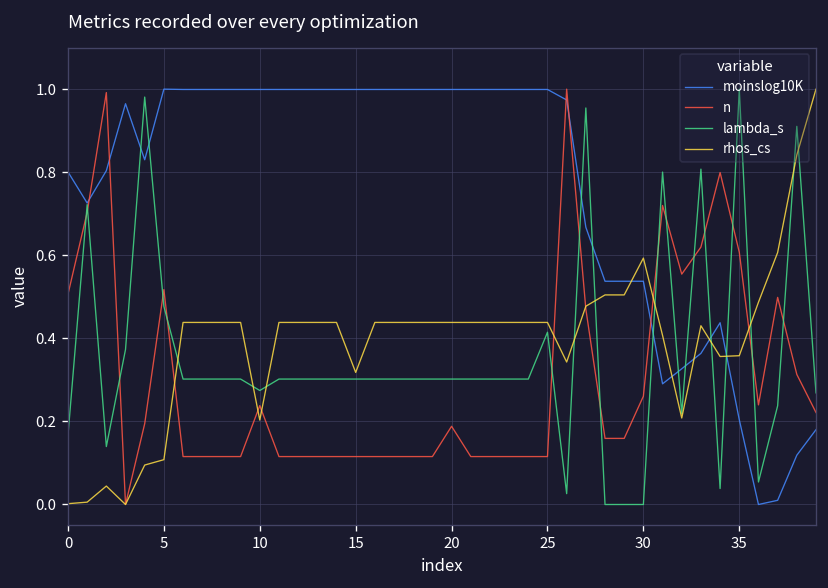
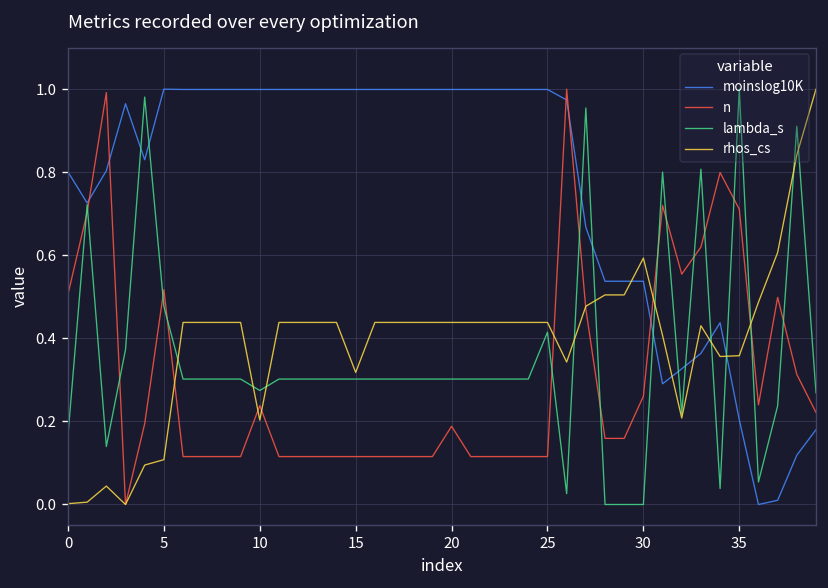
n, 35: 0.61 -> 0.71
